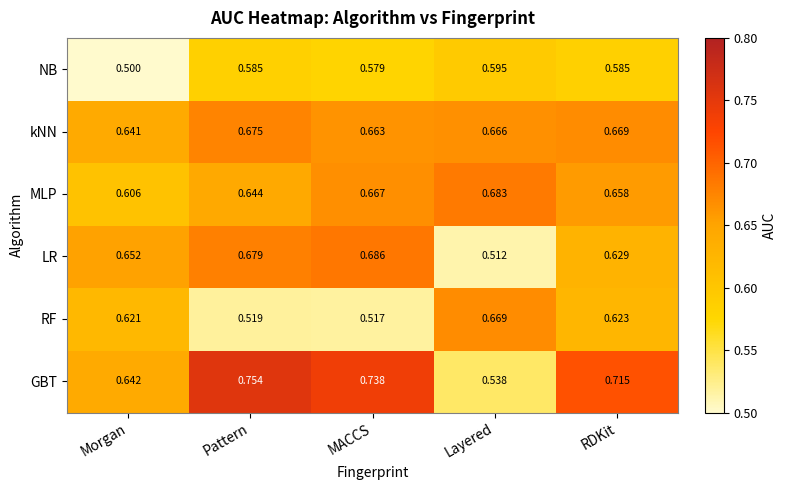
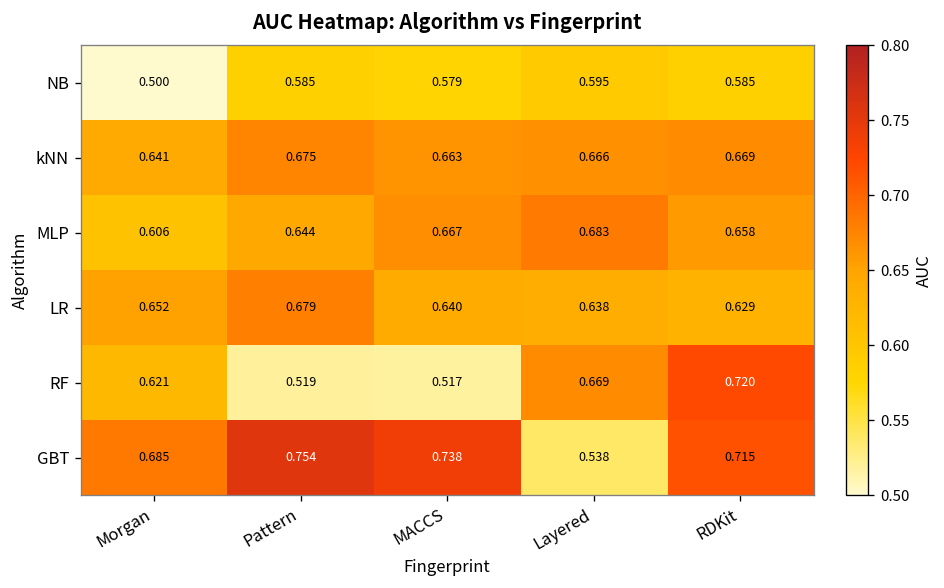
LR, MACCS: 0.686 -> 0.640
LR, Layered: 0.512 -> 0.638
RF, RDKit: 0.623 -> 0.720
GBT, Morgan: 0.642 -> 0.685
